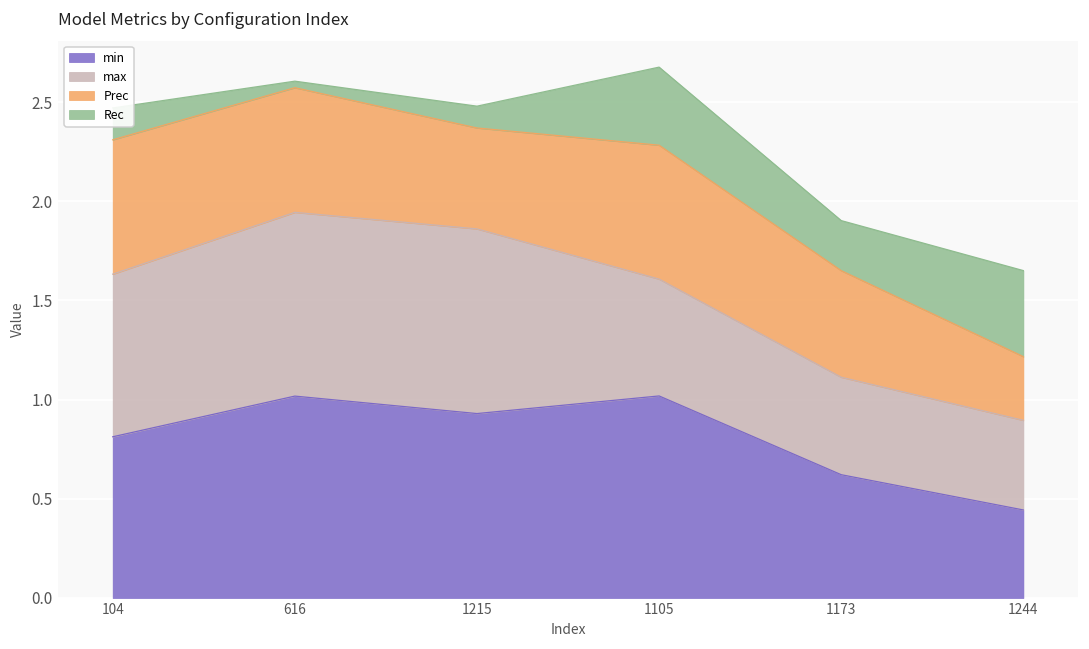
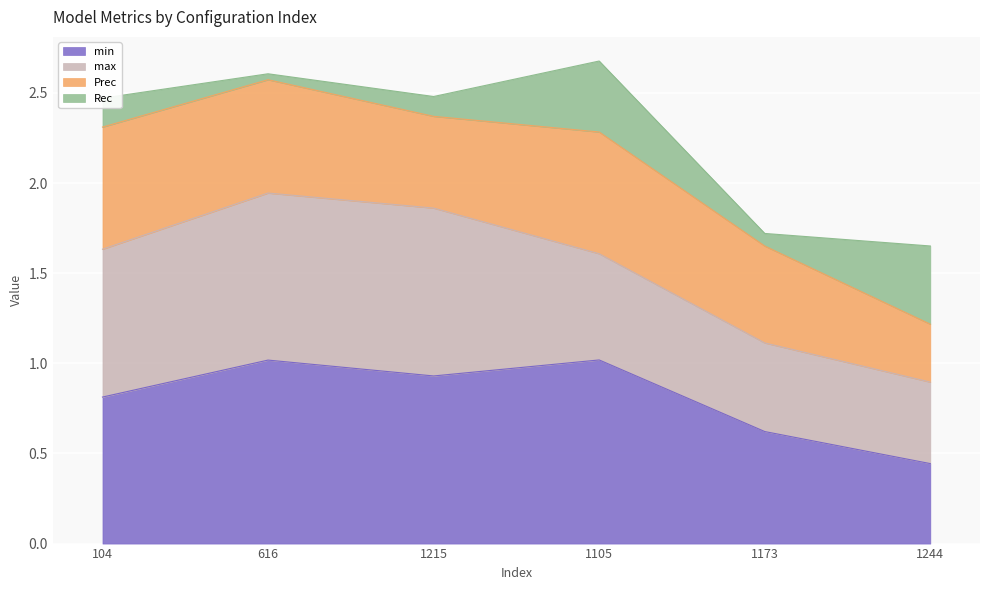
Rec, 1173: 0.25 -> 0.07
